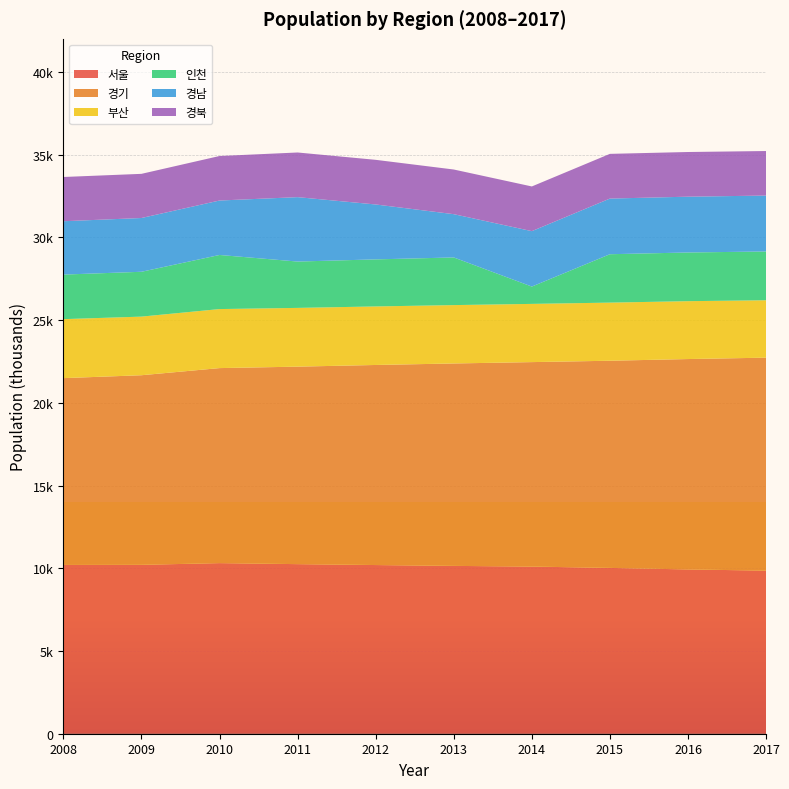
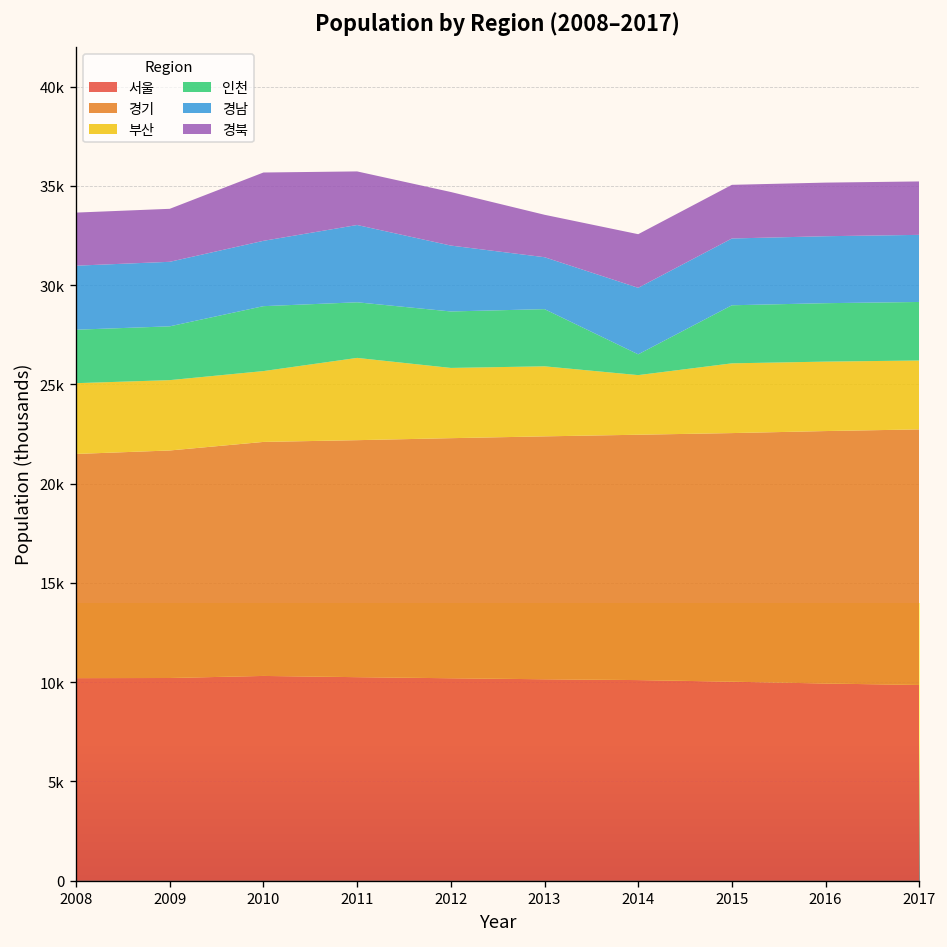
경북, 2010: 2700 -> 3400
부산, 2011: 3600 -> 4100
경북, 2013: 2700 -> 2100
부산, 2014: 3500 -> 3000
